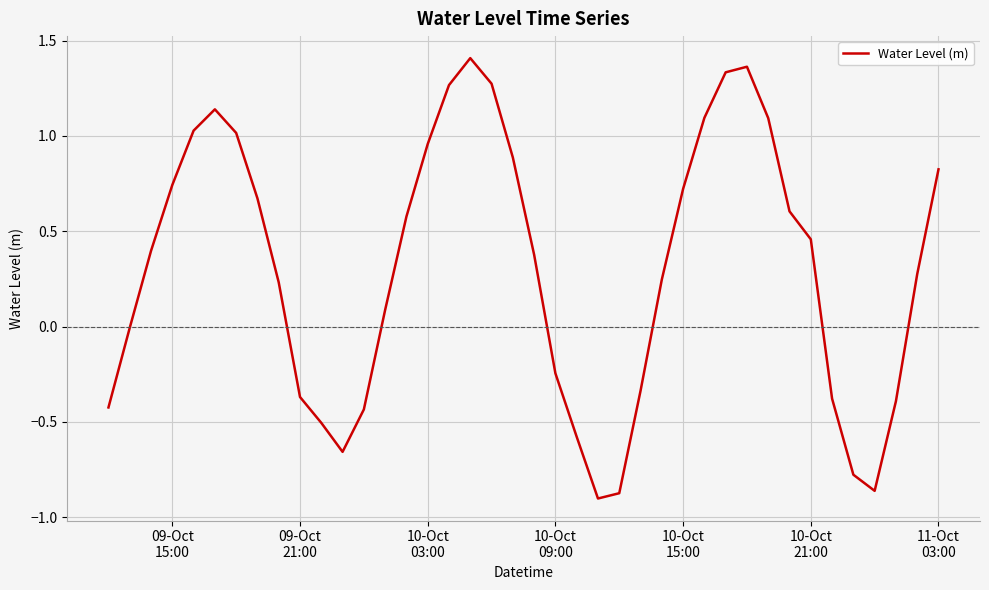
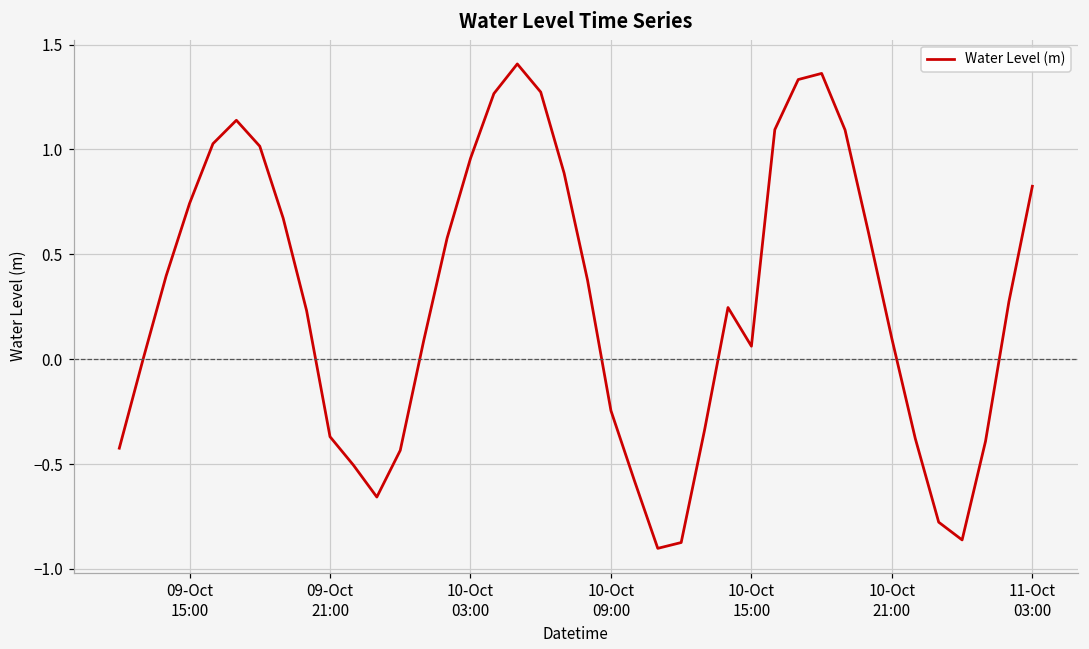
10-Oct 15:00: 0.72 -> 0.06
10-Oct 21:00: 0.46 -> 0.10
